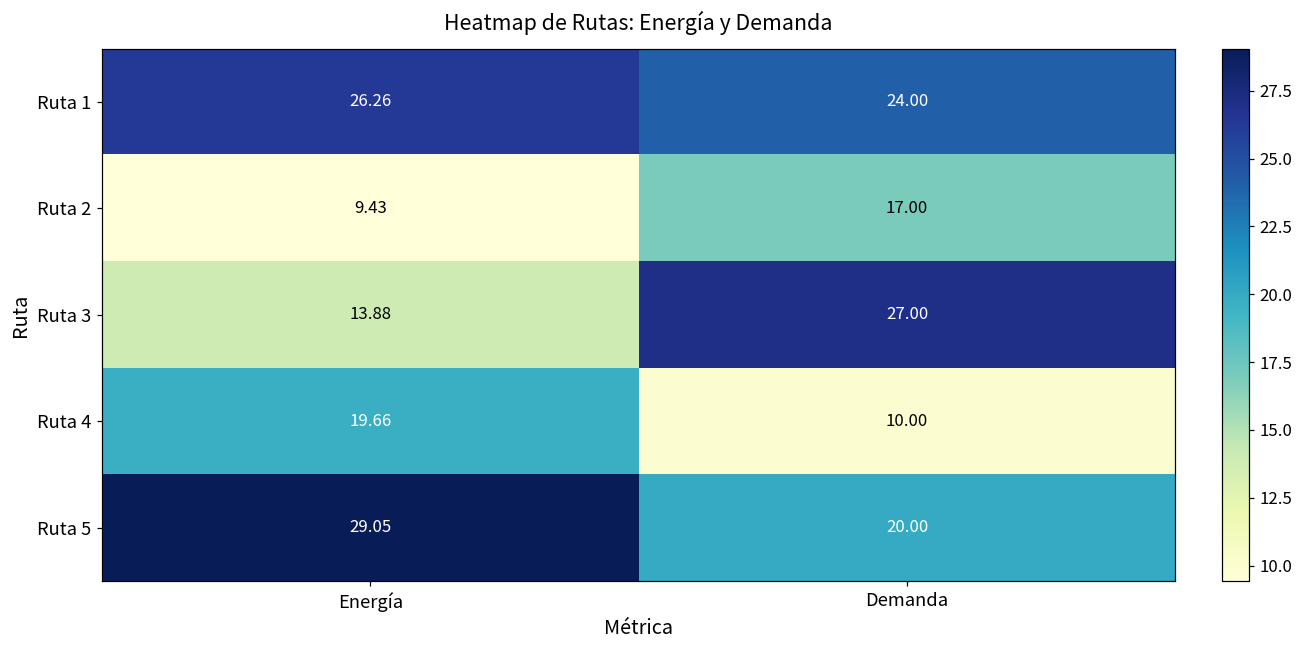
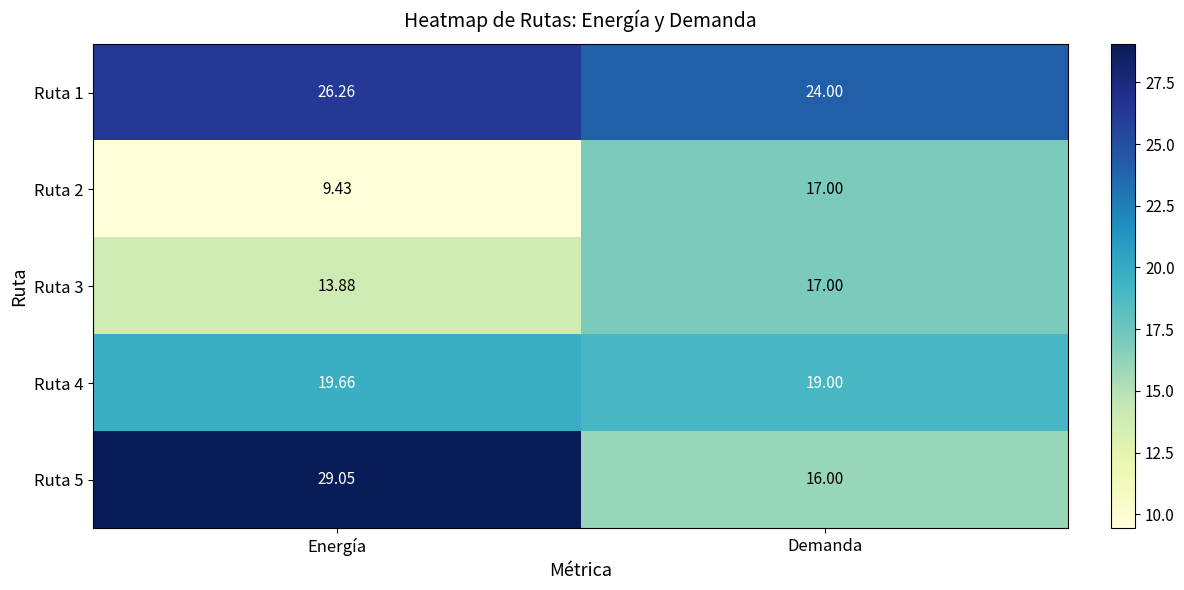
Ruta 3, Demanda: 27.00 -> 17.00
Ruta 4, Demanda: 10.00 -> 19.00
Ruta 5, Demanda: 20.00 -> 16.00
